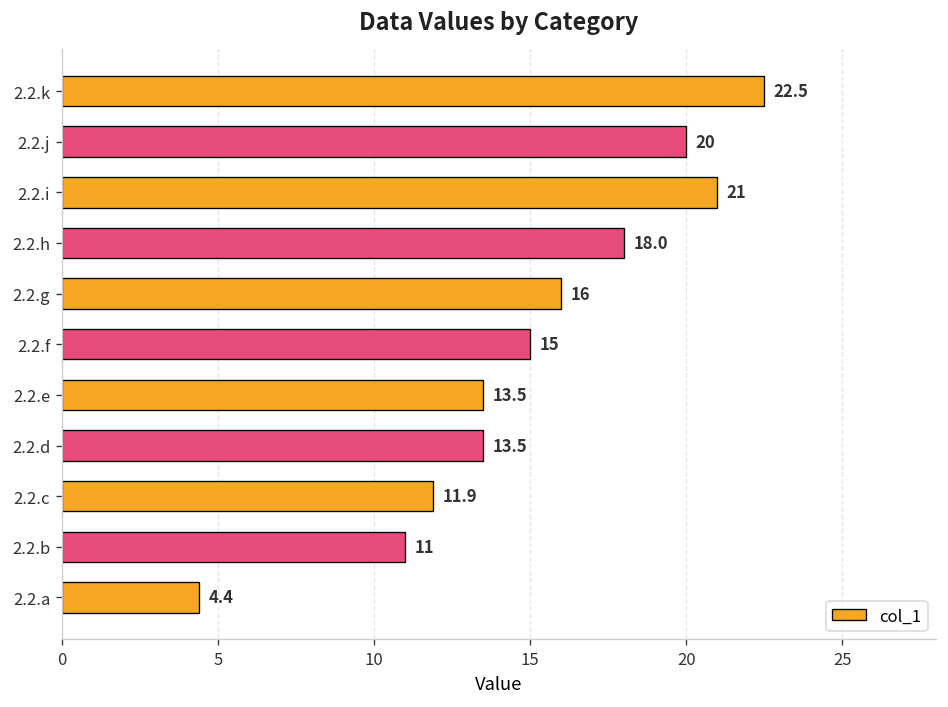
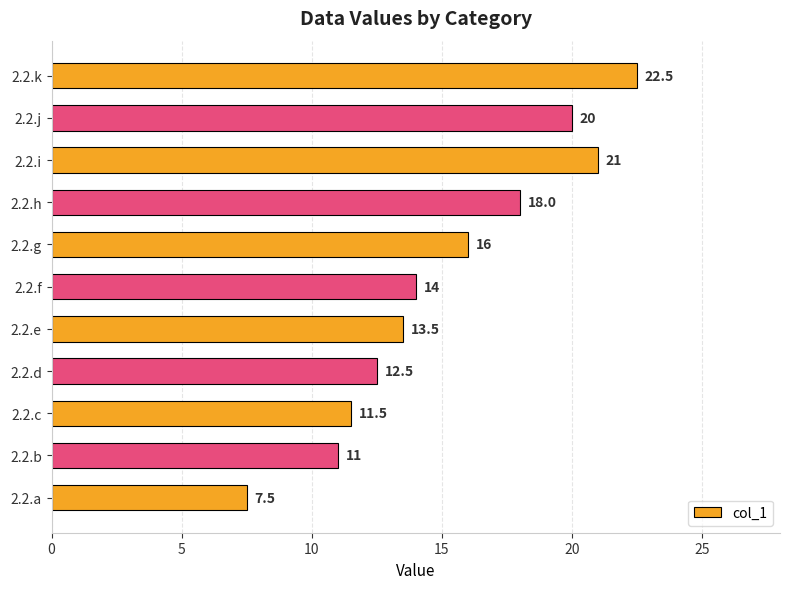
2.2.f: 15 -> 14
2.2.d: 13.5 -> 12.5
2.2.c: 11.9 -> 11.5
2.2.a: 4.4 -> 7.5
